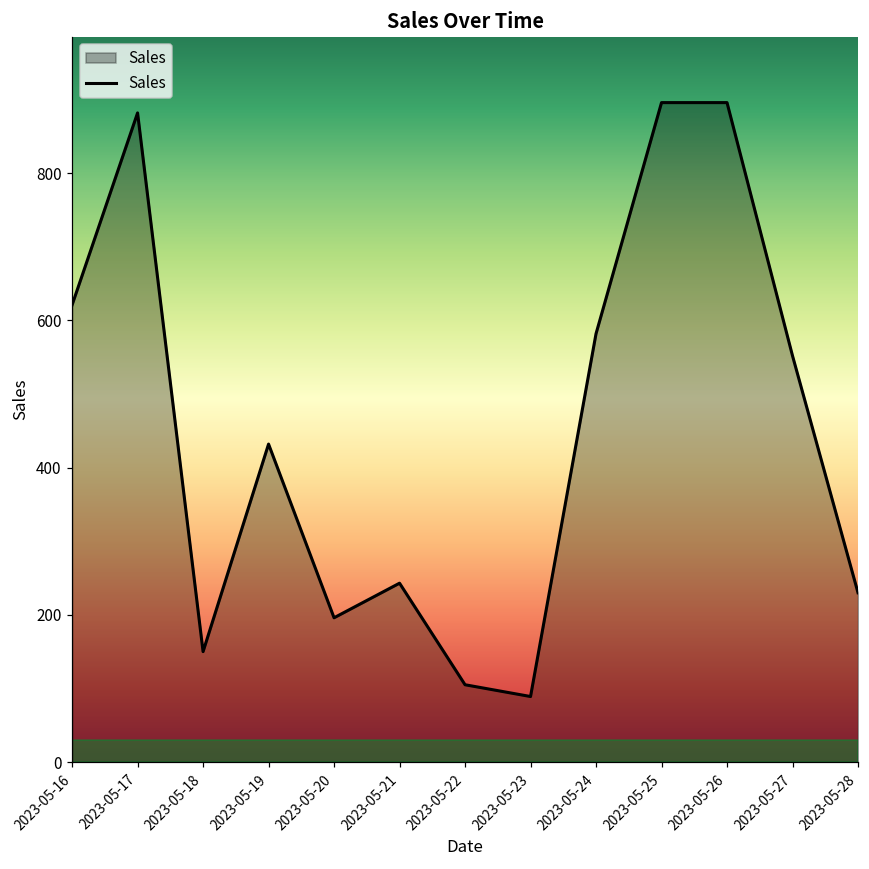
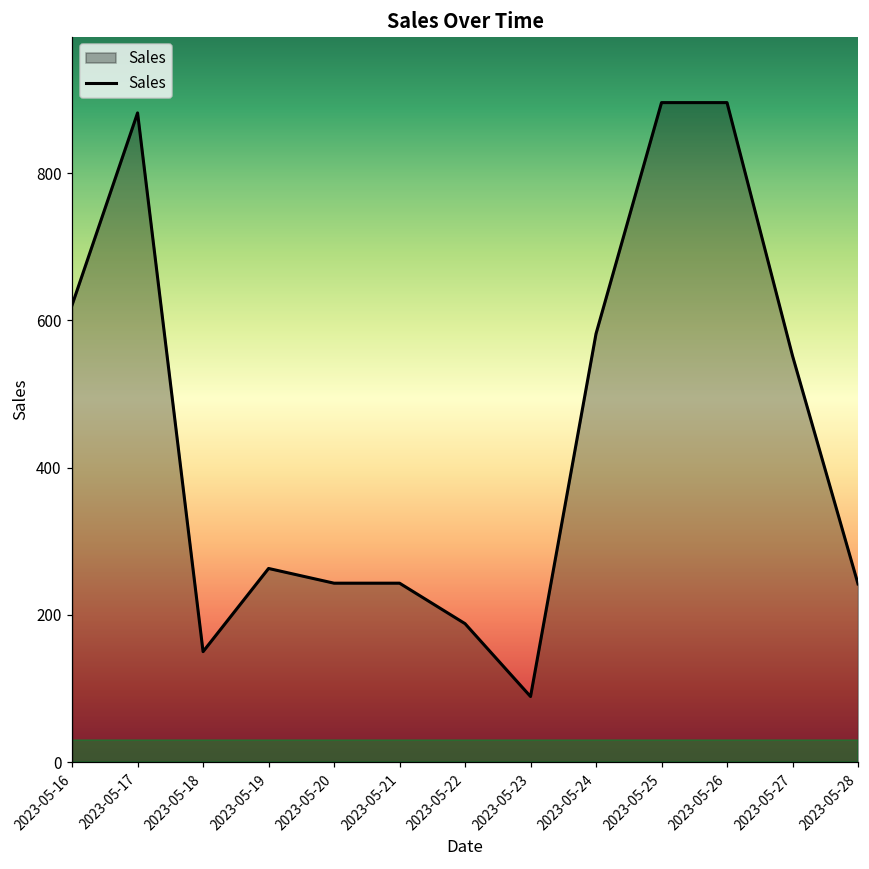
2023-05-19: 430 -> 260
2023-05-20: 200 -> 240
2023-05-22: 110 -> 190
2023-05-28: 230 -> 240
